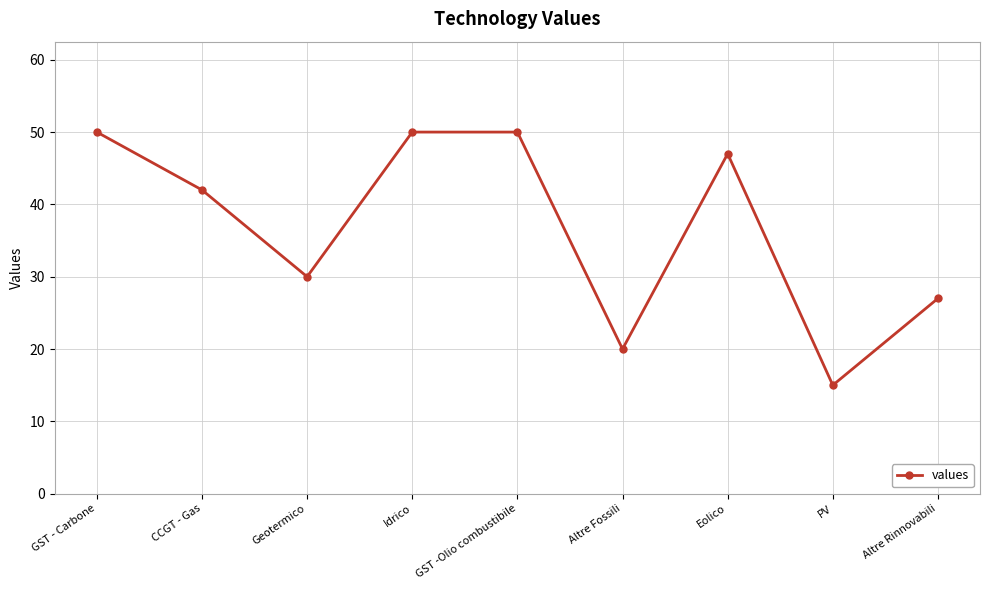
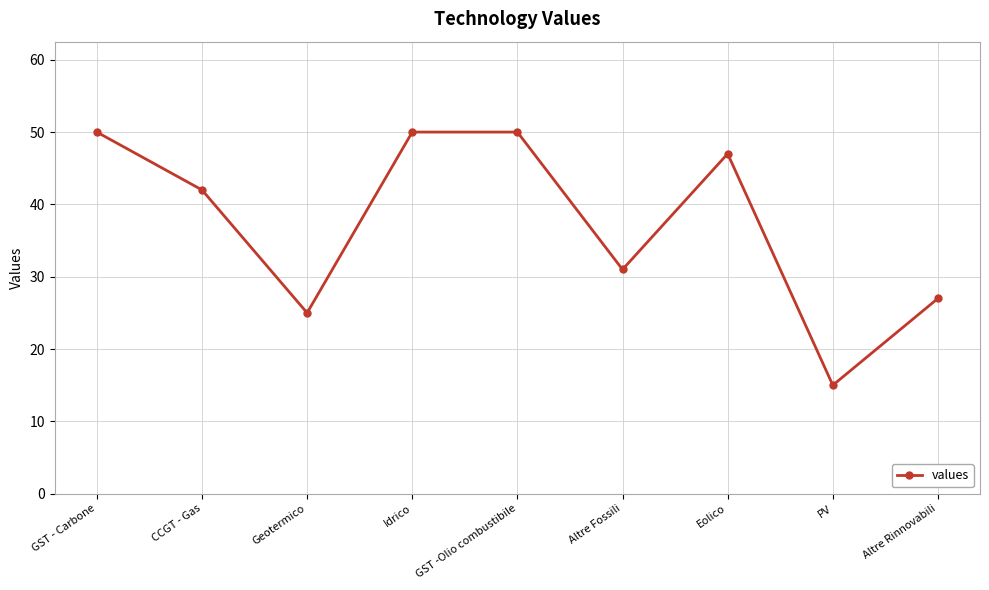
Geotermico: 30 -> 25
Altre Fossili: 20 -> 31
